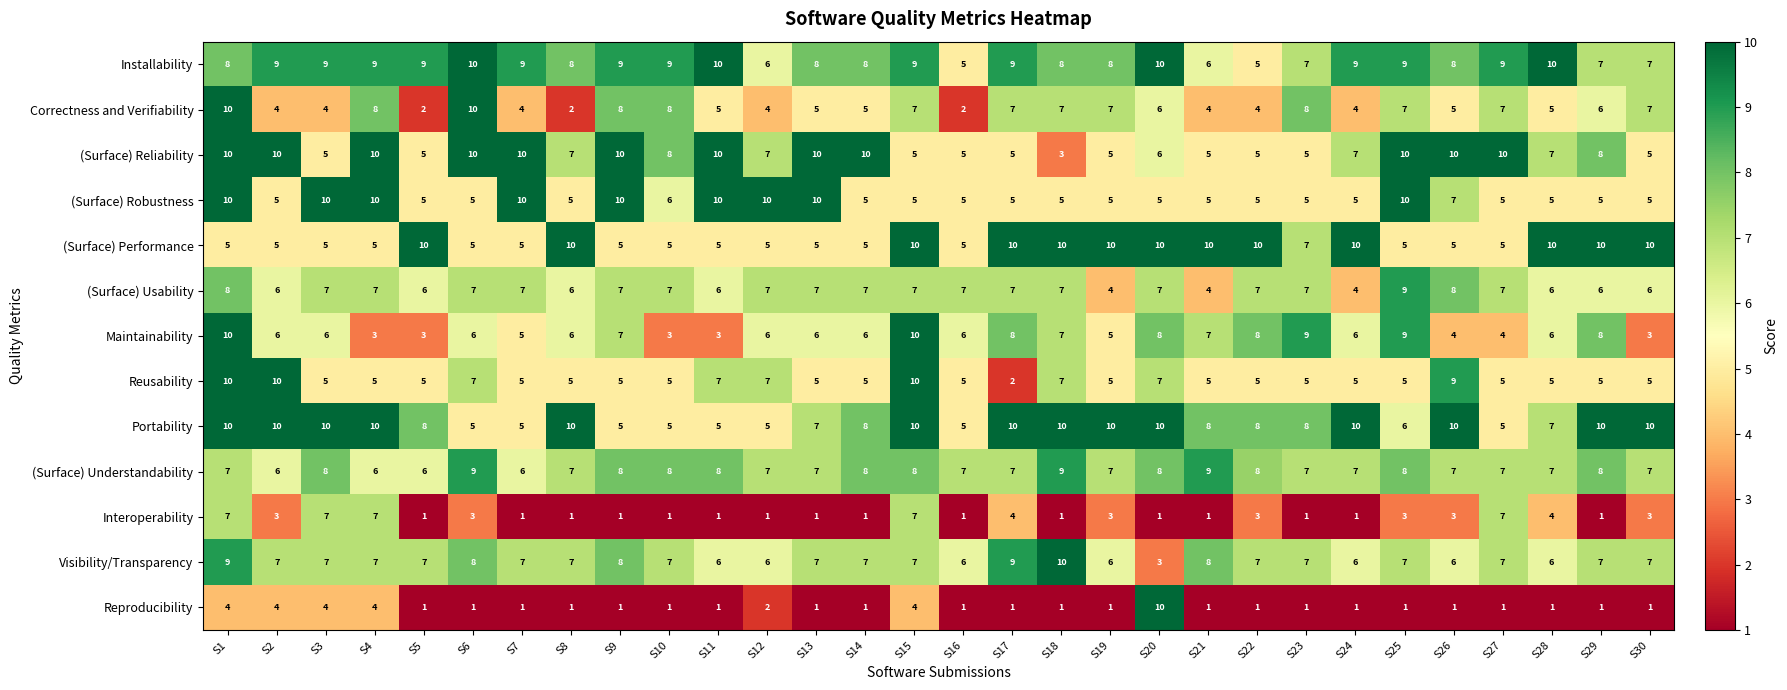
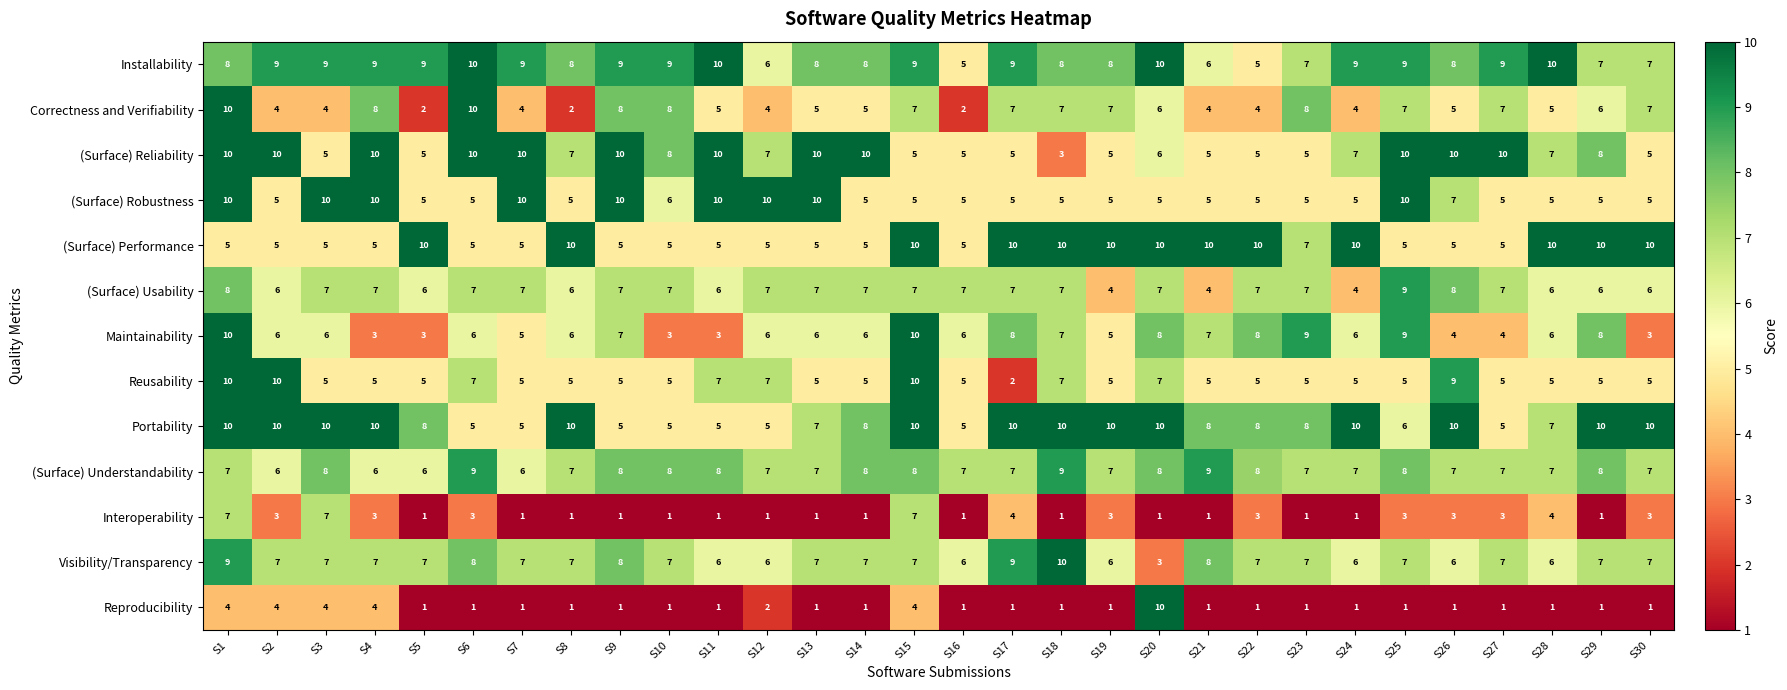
Interoperability, S4: 7 -> 3
Interoperability, S27: 7 -> 3
